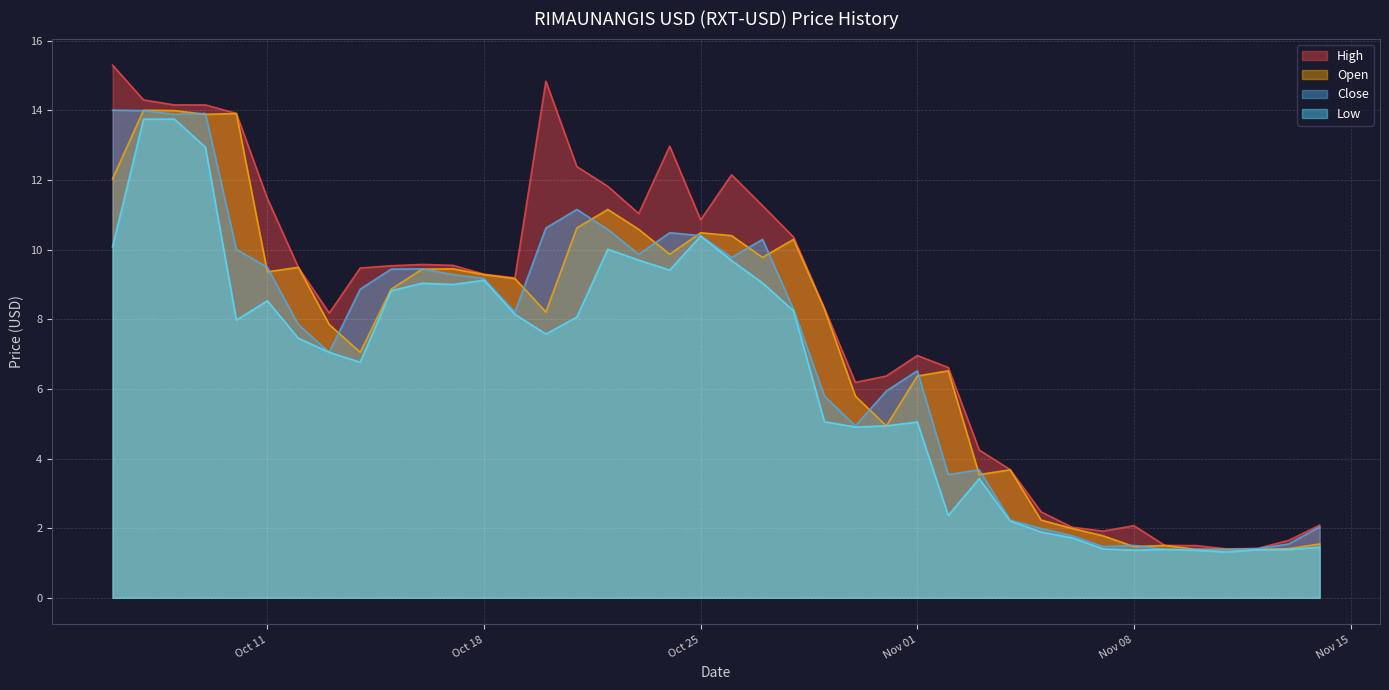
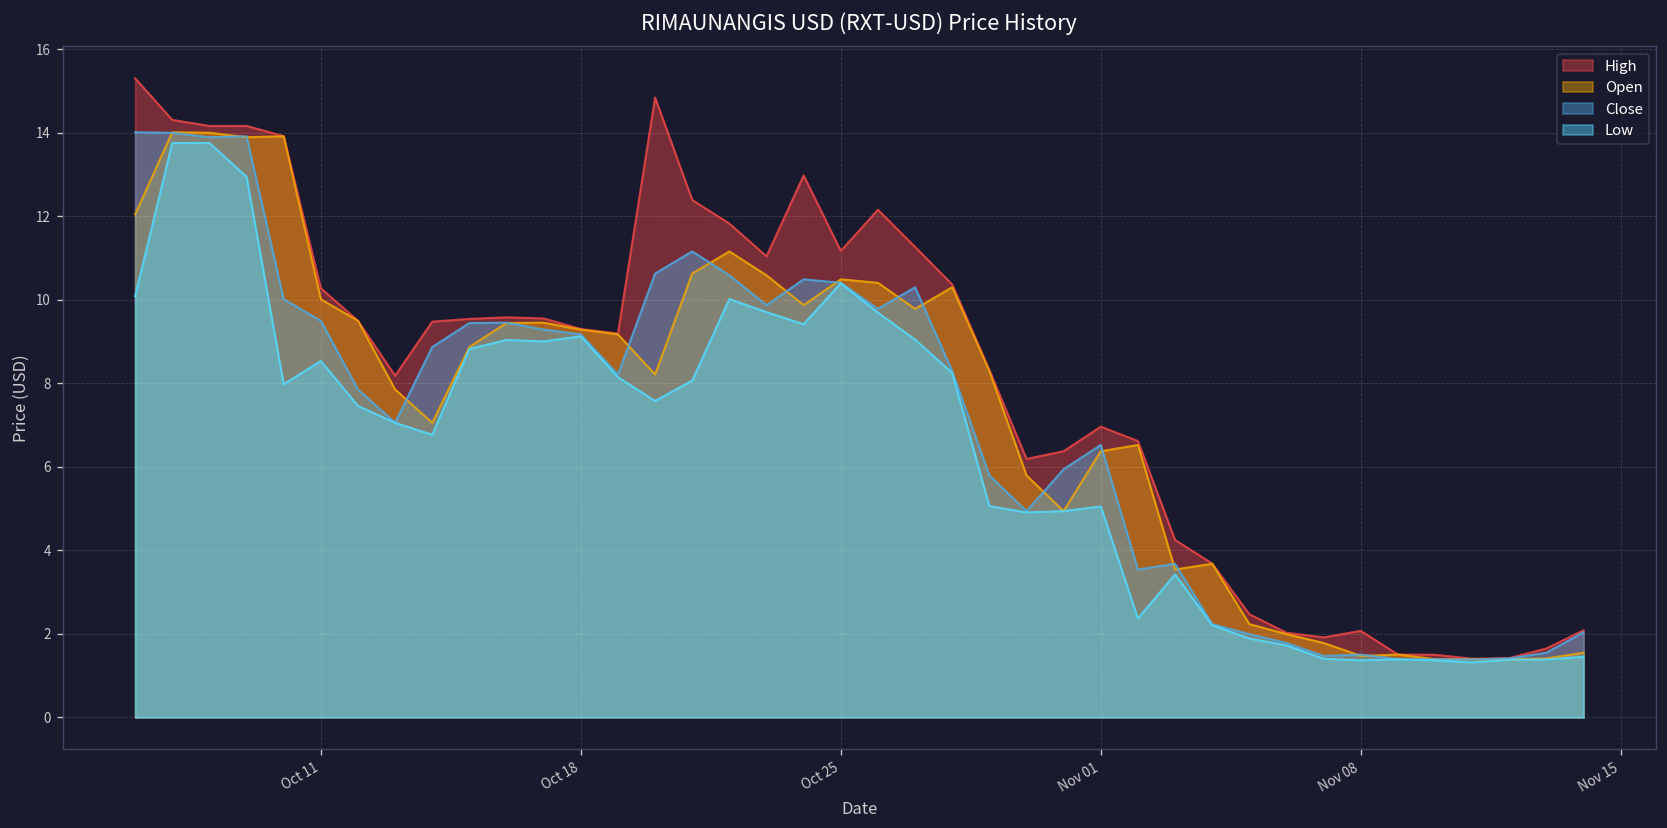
High, Oct 11: 11.5 -> 10.3
Open, Oct 11: 9.4 -> 10.0
High, Oct 25: 10.9 -> 11.2
